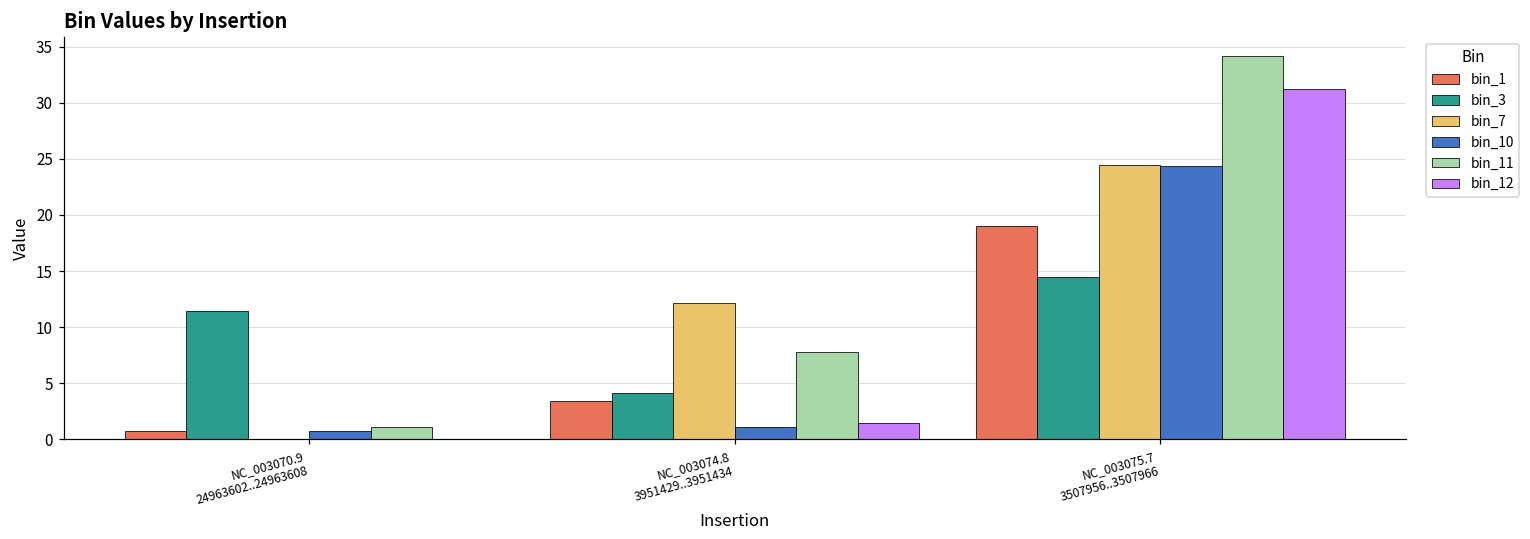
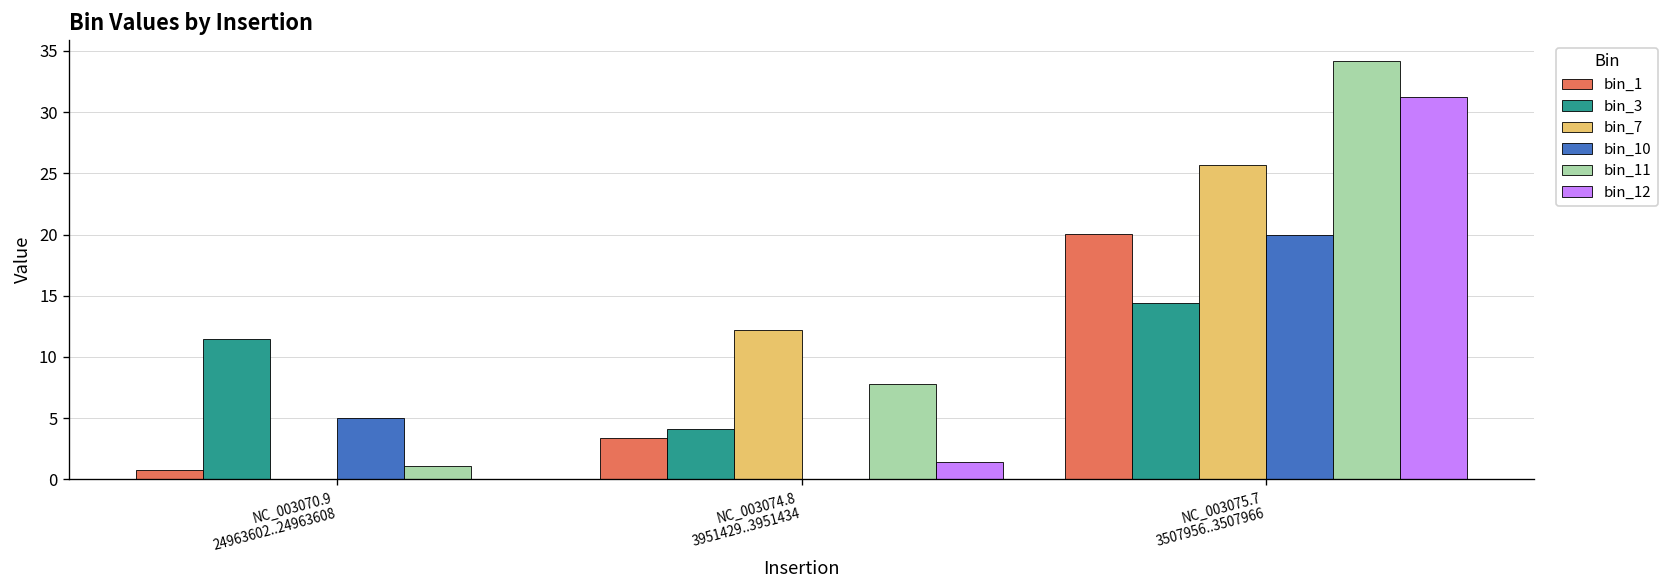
bin_10, NC_003070.9 24963602..24963608: 0.8 -> 5.0
bin_10, NC_003074.8 3951429..3951434: 1.1 -> 0.0
bin_1, NC_003075.7 3507956..3507966: 19.0 -> 20.1
bin_7, NC_003075.7 3507956..3507966: 24.5 -> 25.7
bin_10, NC_003075.7 3507956..3507966: 24.4 -> 20.0
